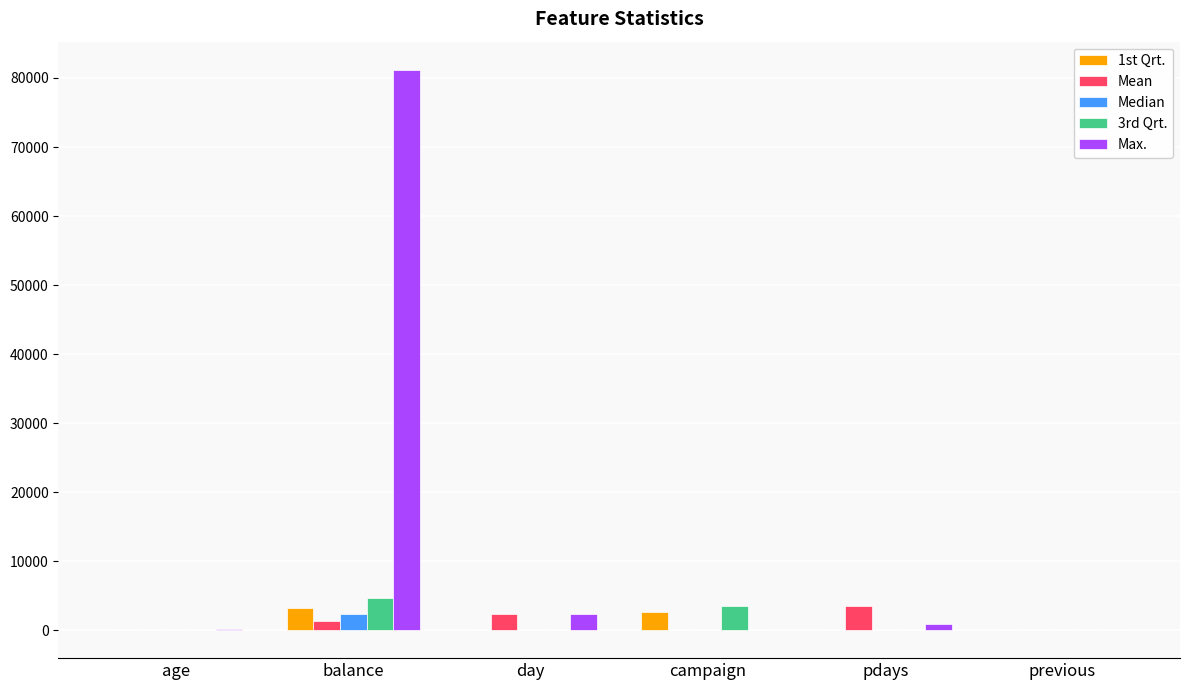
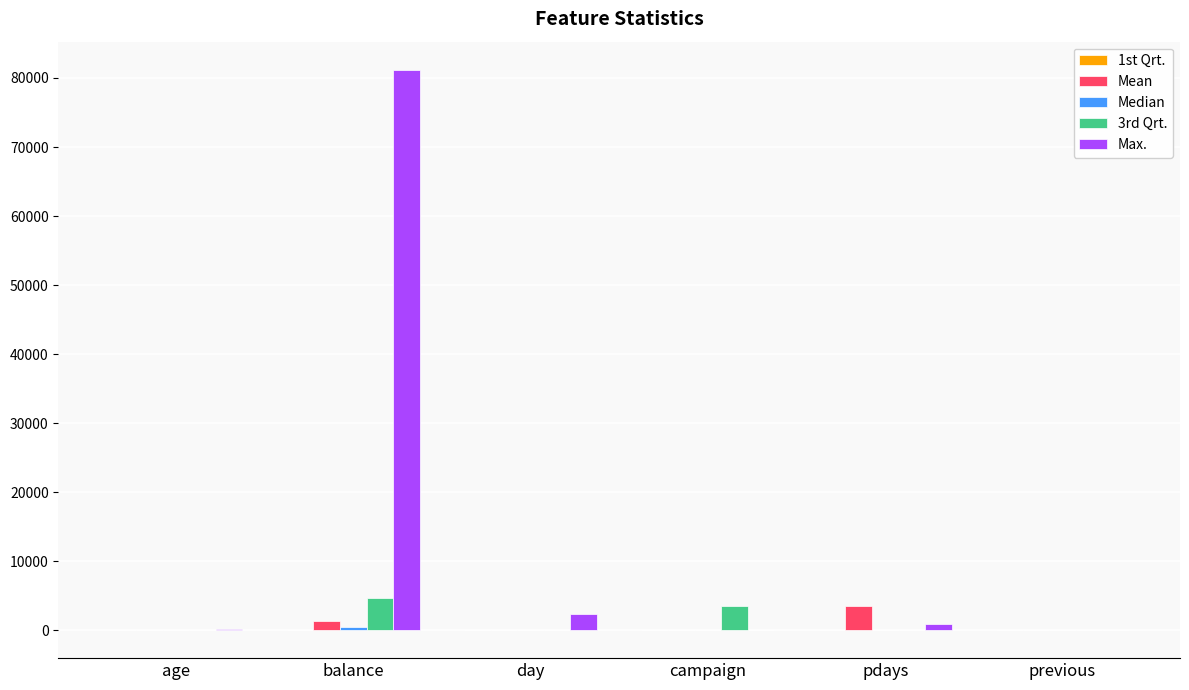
1st Qrt., balance: 3000 -> 0
Median, balance: 2000 -> 0
Mean, day: 2000 -> 0
1st Qrt., campaign: 3000 -> 0
